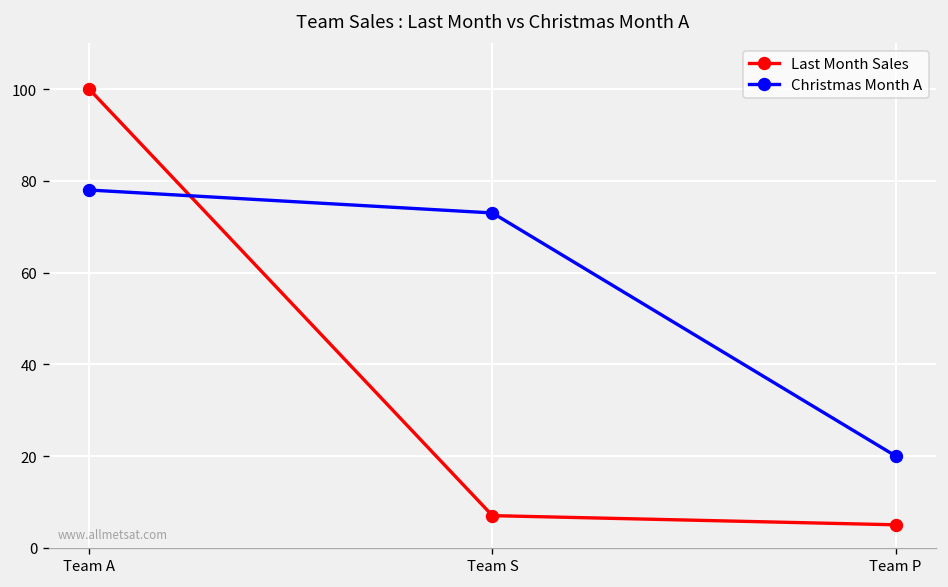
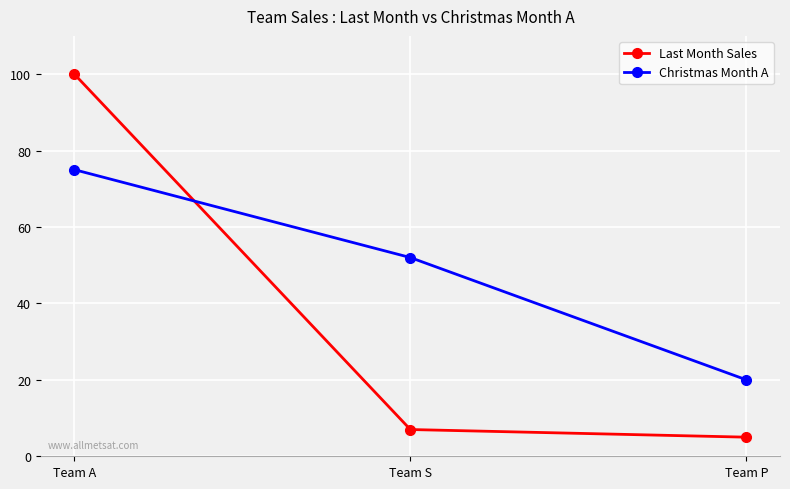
Christmas Month A, Team A: 78 -> 75
Christmas Month A, Team S: 73 -> 52
